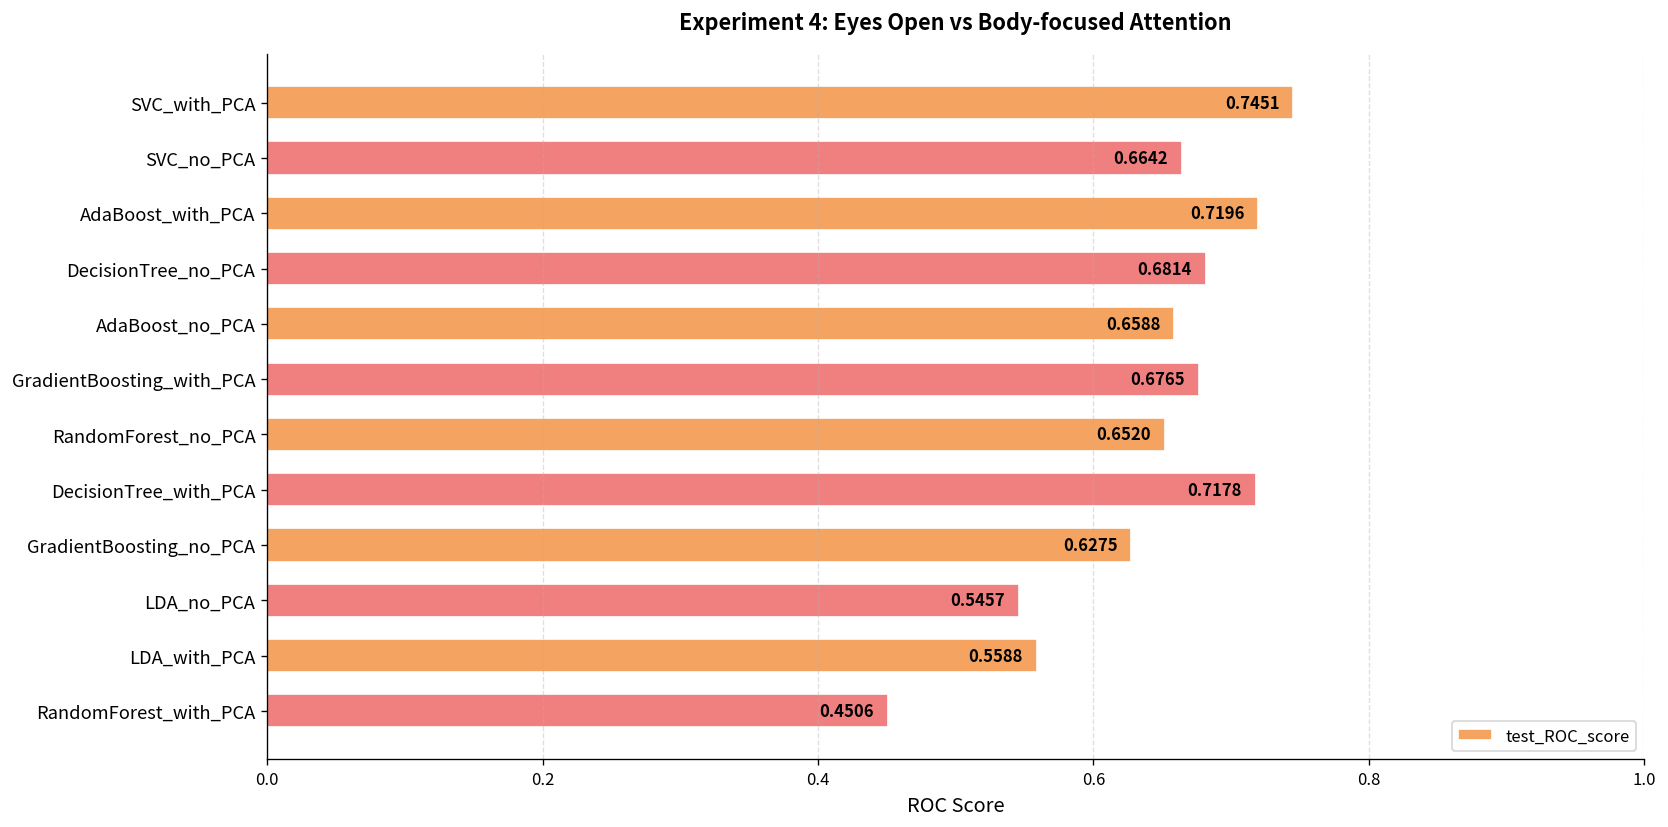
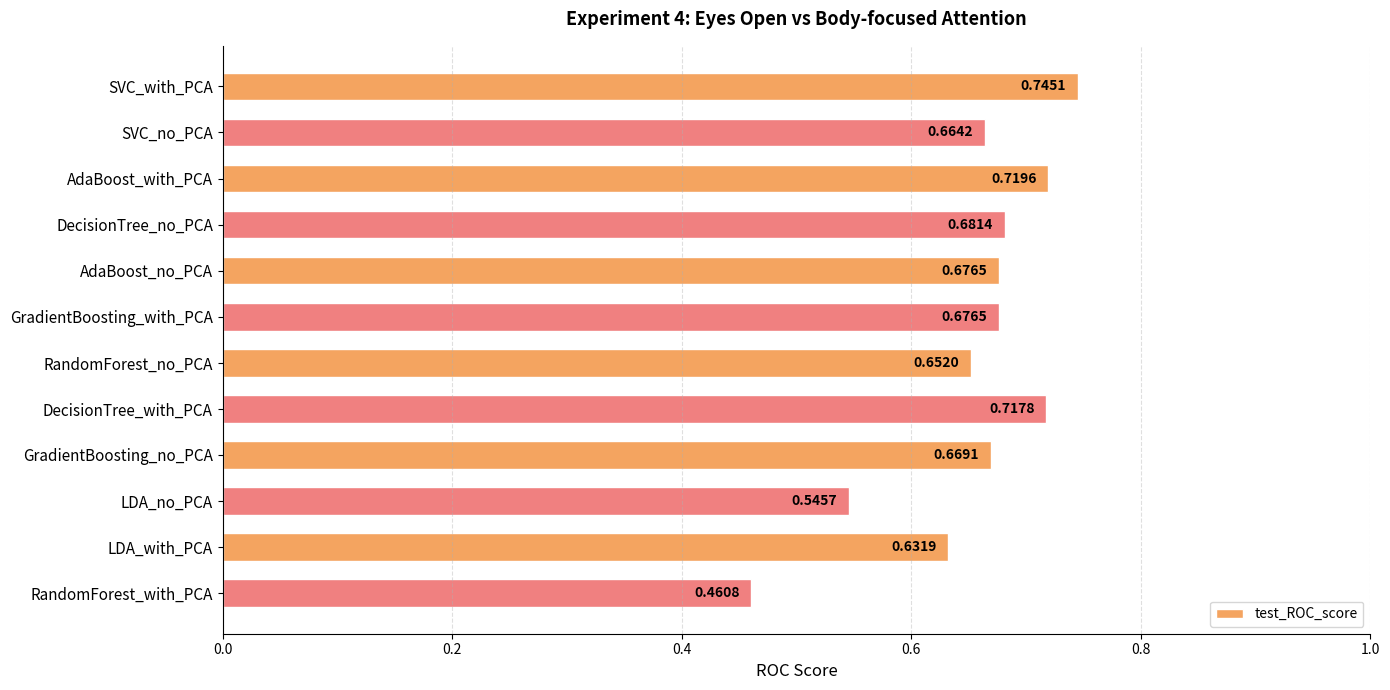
AdaBoost_no_PCA: 0.6588 -> 0.6765
GradientBoosting_no_PCA: 0.6275 -> 0.6691
LDA_with_PCA: 0.5588 -> 0.6319
RandomForest_with_PCA: 0.4506 -> 0.4608
